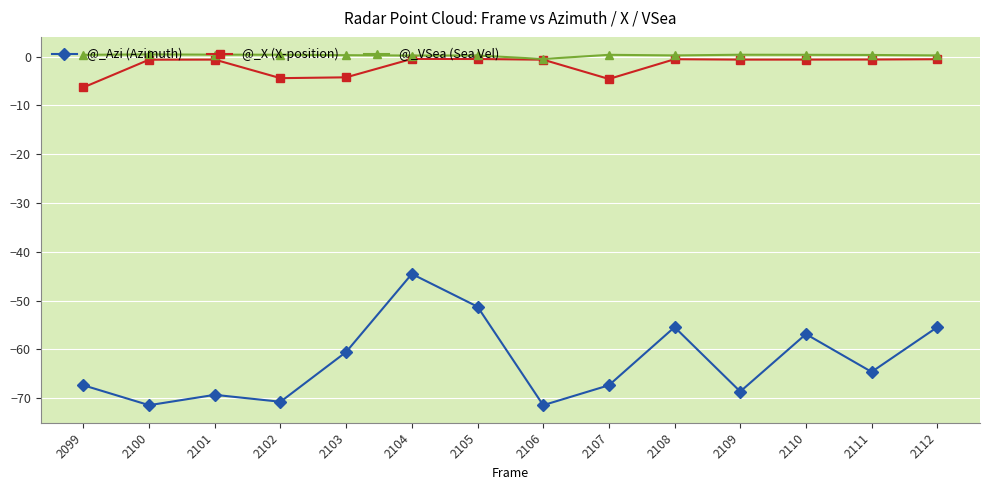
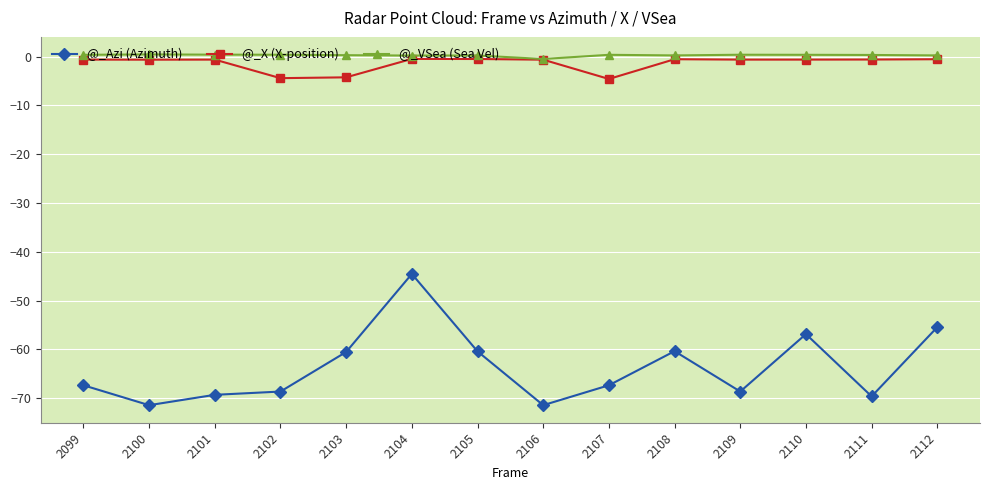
@_X (X-position), 2099: -6 -> -1
@_Azi (Azimuth), 2102: -71 -> -69
@_Azi (Azimuth), 2105: -51 -> -60
@_Azi (Azimuth), 2108: -55 -> -60
@_Azi (Azimuth), 2111: -65 -> -70
